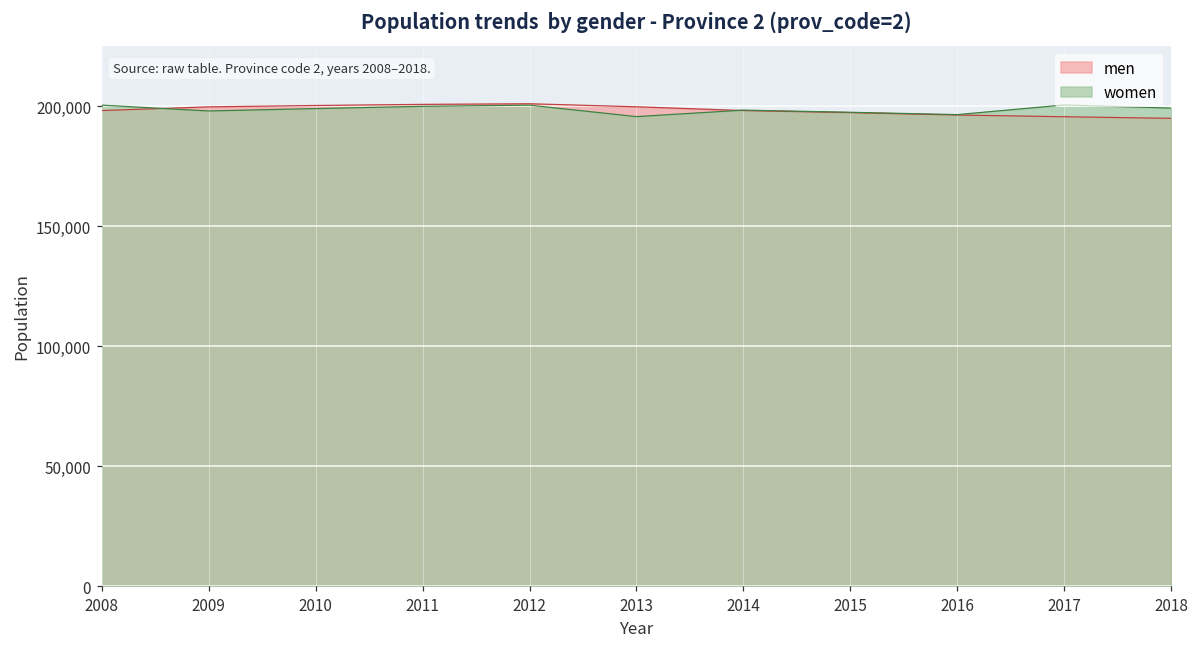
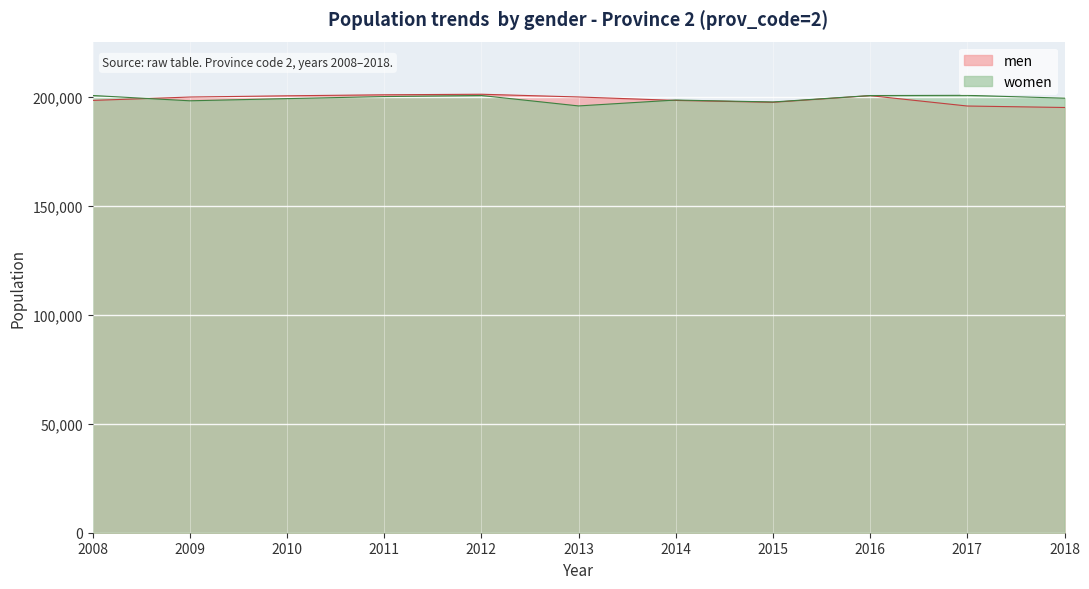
men, 2016: 196,000 -> 200,000
women, 2016: 197,000 -> 200,000
